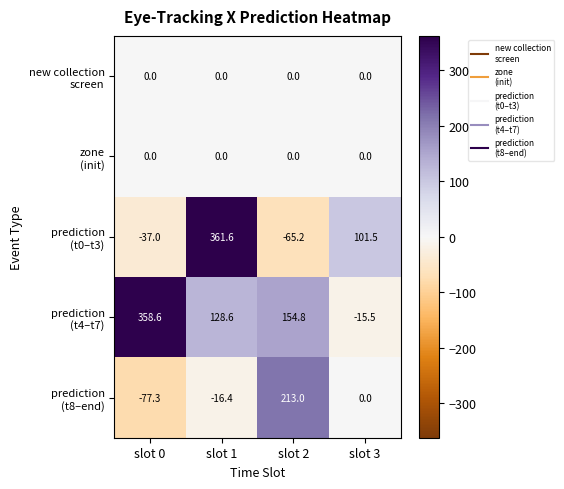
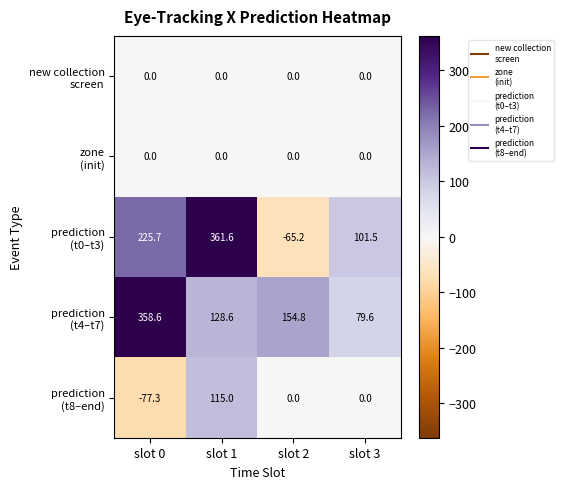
prediction (t0–t3), slot 0: -37.0 -> 225.7
prediction (t4–t7), slot 3: -15.5 -> 79.6
prediction (t8–end), slot 1: -16.4 -> 115.0
prediction (t8–end), slot 2: 213.0 -> 0.0
